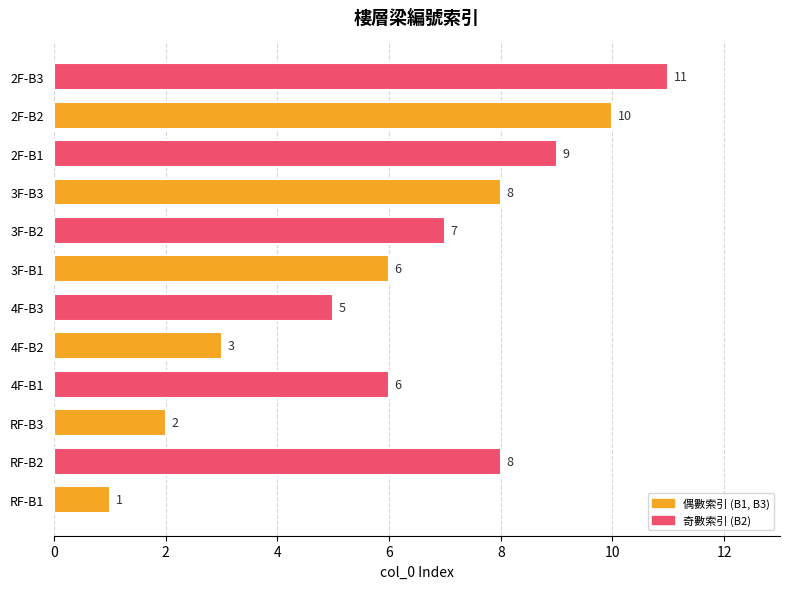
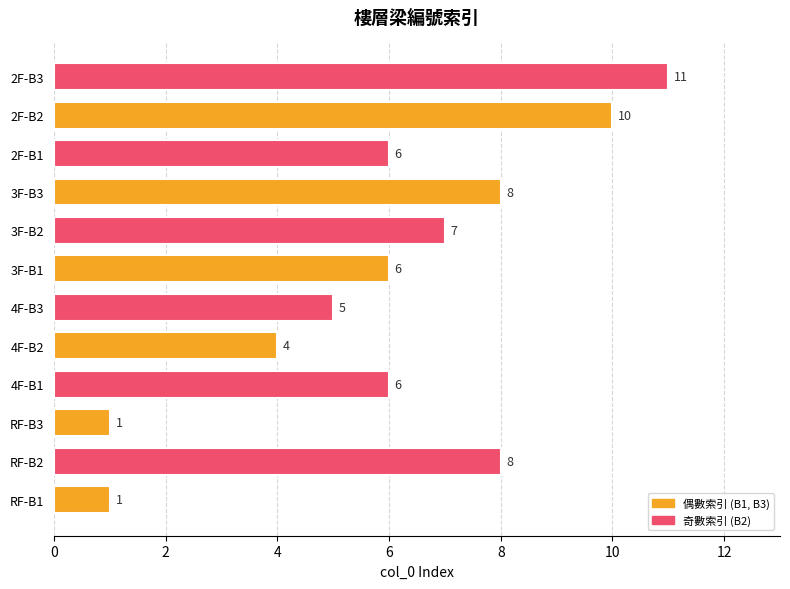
2F-B1: 9 -> 6
4F-B2: 3 -> 4
RF-B3: 2 -> 1
